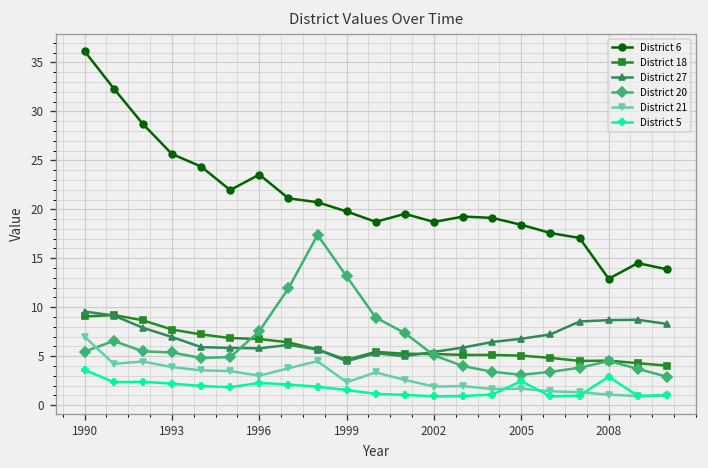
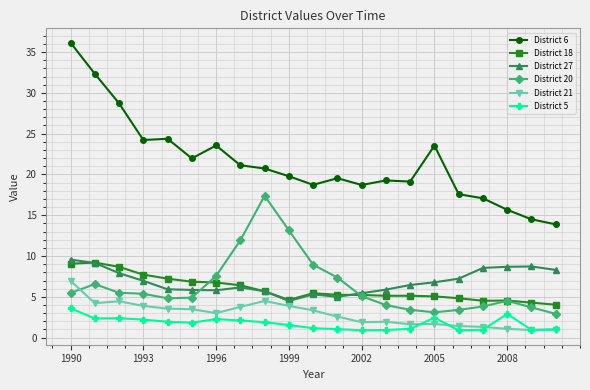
District 6, 1993: 26 -> 24
District 21, 1999: 2 -> 4
District 6, 2005: 18 -> 24
District 6, 2008: 13 -> 16
